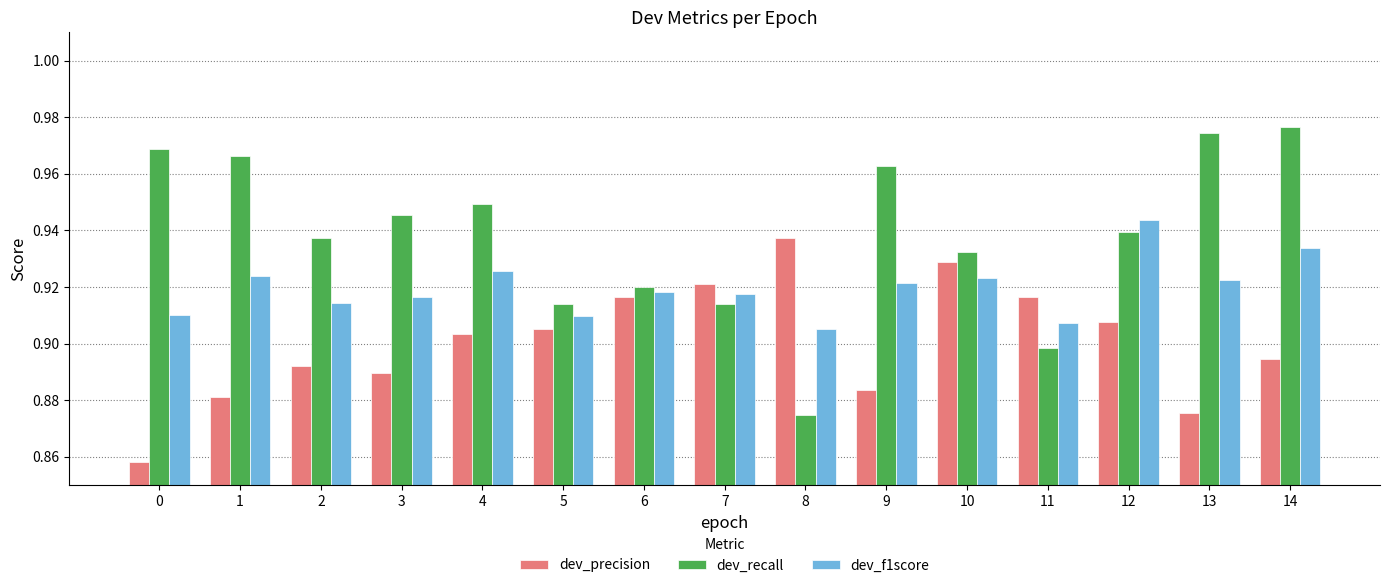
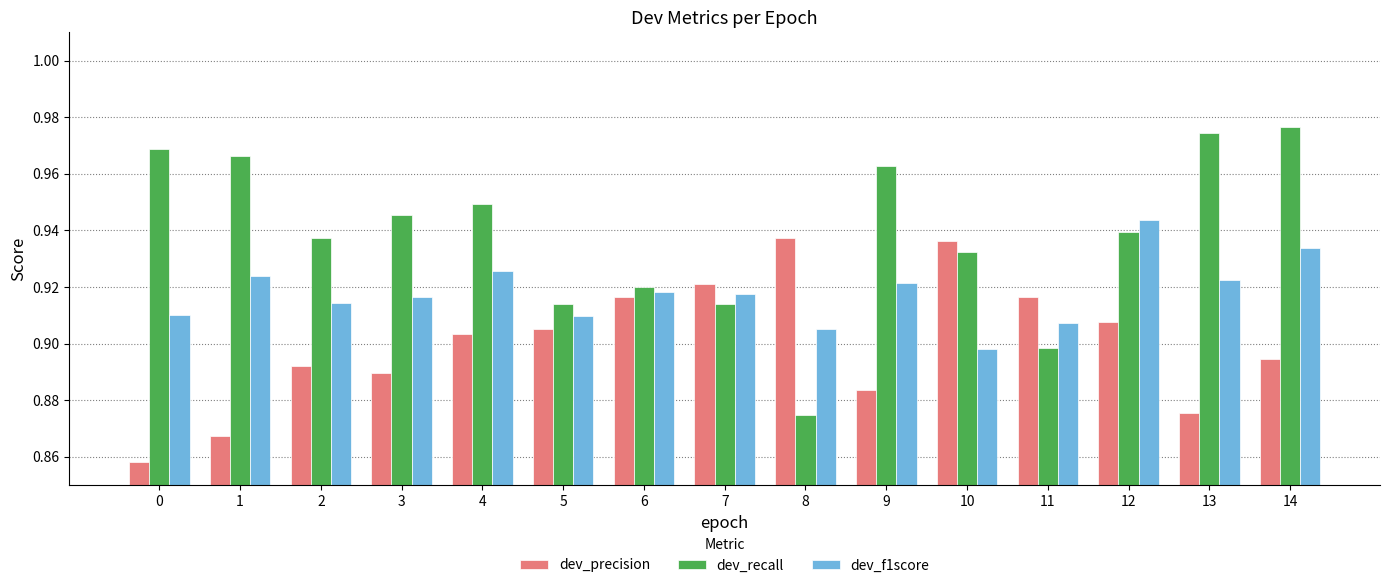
dev_precision, 1: 0.881 -> 0.867
dev_precision, 10: 0.929 -> 0.936
dev_f1score, 10: 0.923 -> 0.898
